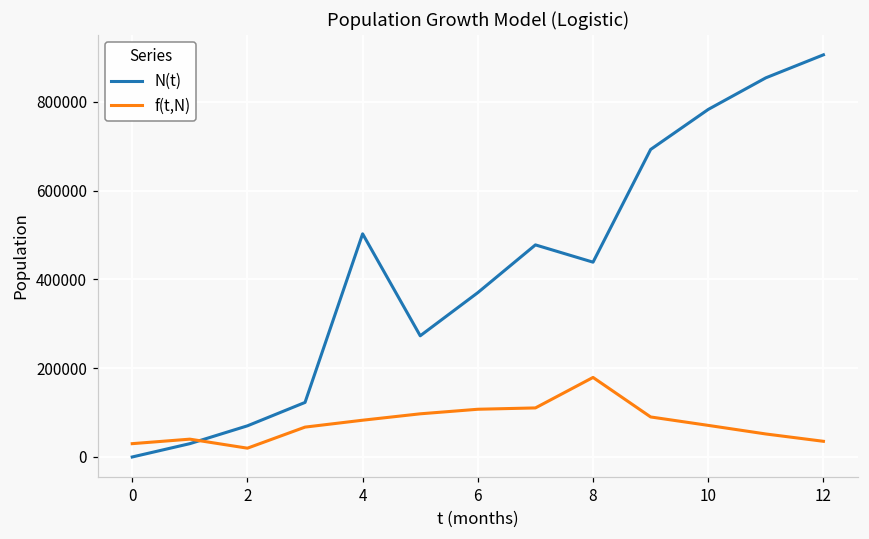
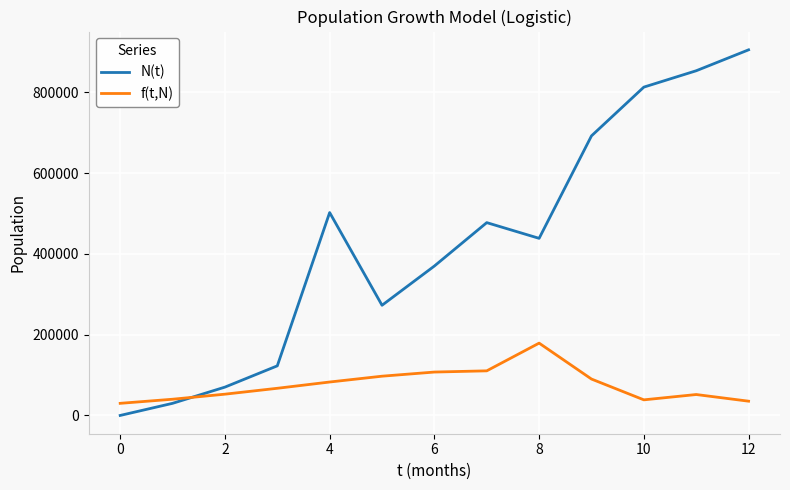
f(t,N), 2: 20000 -> 50000
N(t), 10: 780000 -> 810000
f(t,N), 10: 70000 -> 40000
